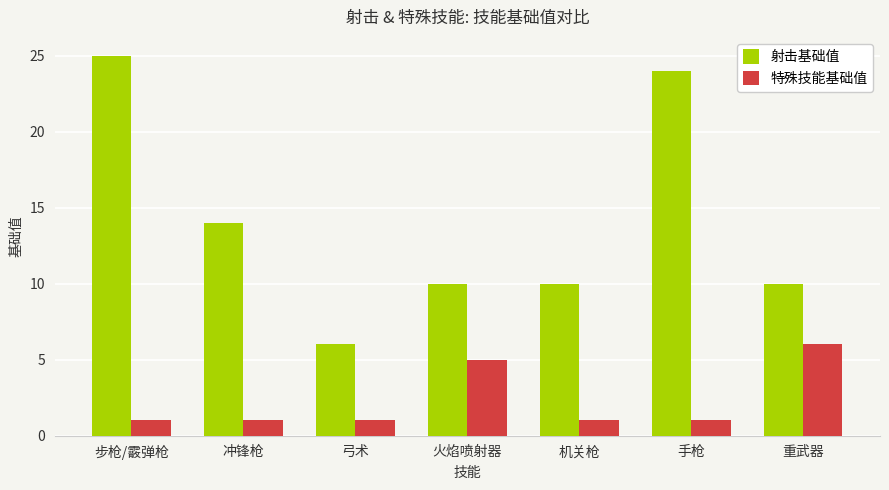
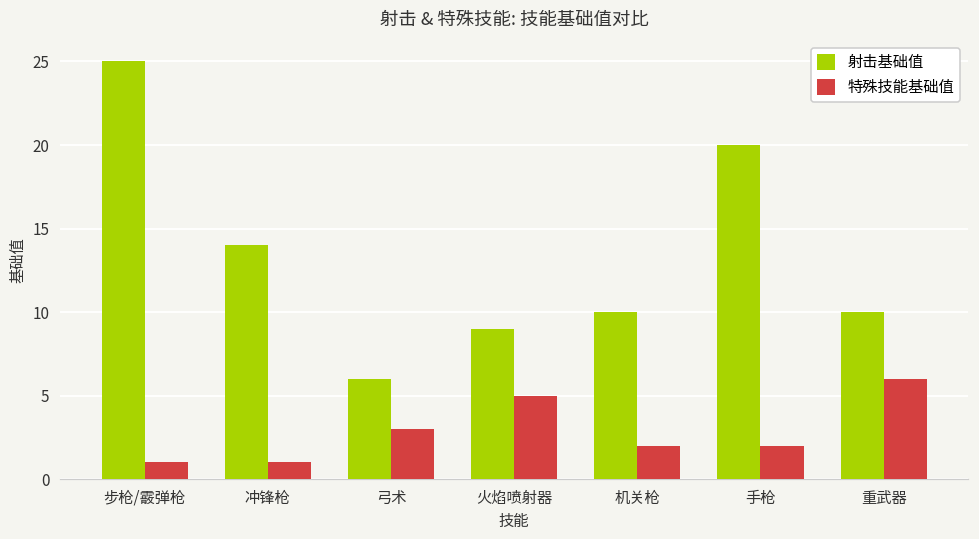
特殊技能基础值, 弓术: 1 -> 3
射击基础值, 火焰喷射器: 10 -> 9
特殊技能基础值, 机关枪: 1 -> 2
射击基础值, 手枪: 24 -> 20
特殊技能基础值, 手枪: 1 -> 2
